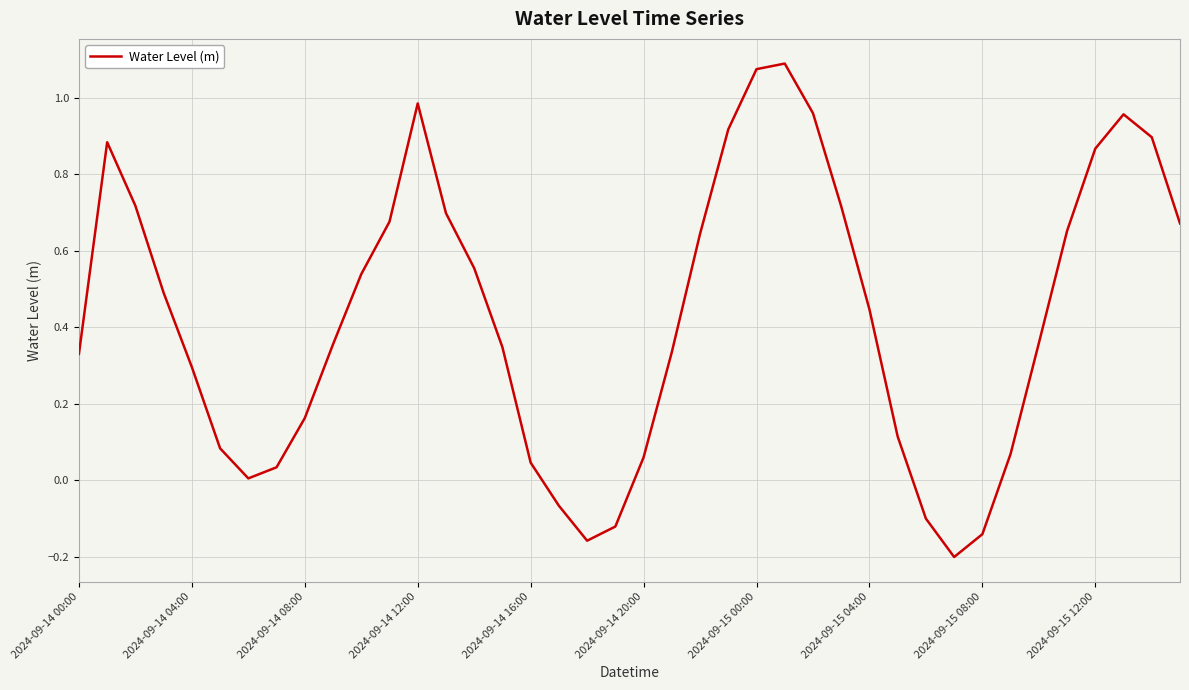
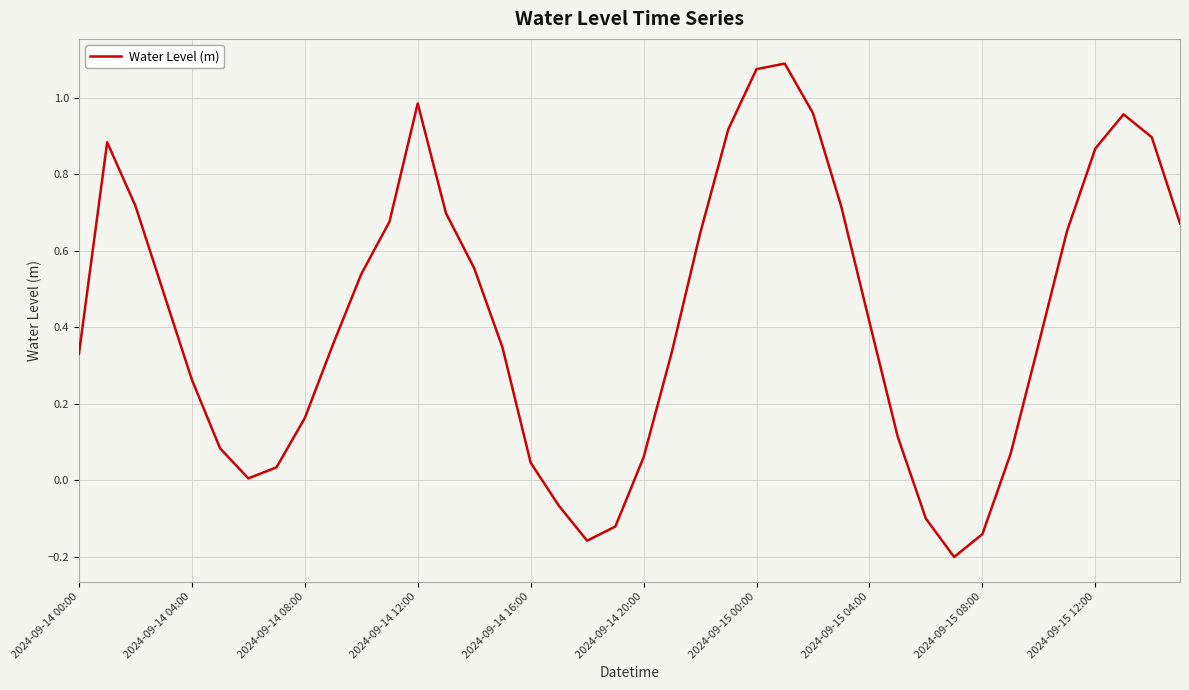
2024-09-14 04:00: 0.30 -> 0.26
2024-09-15 04:00: 0.45 -> 0.41
